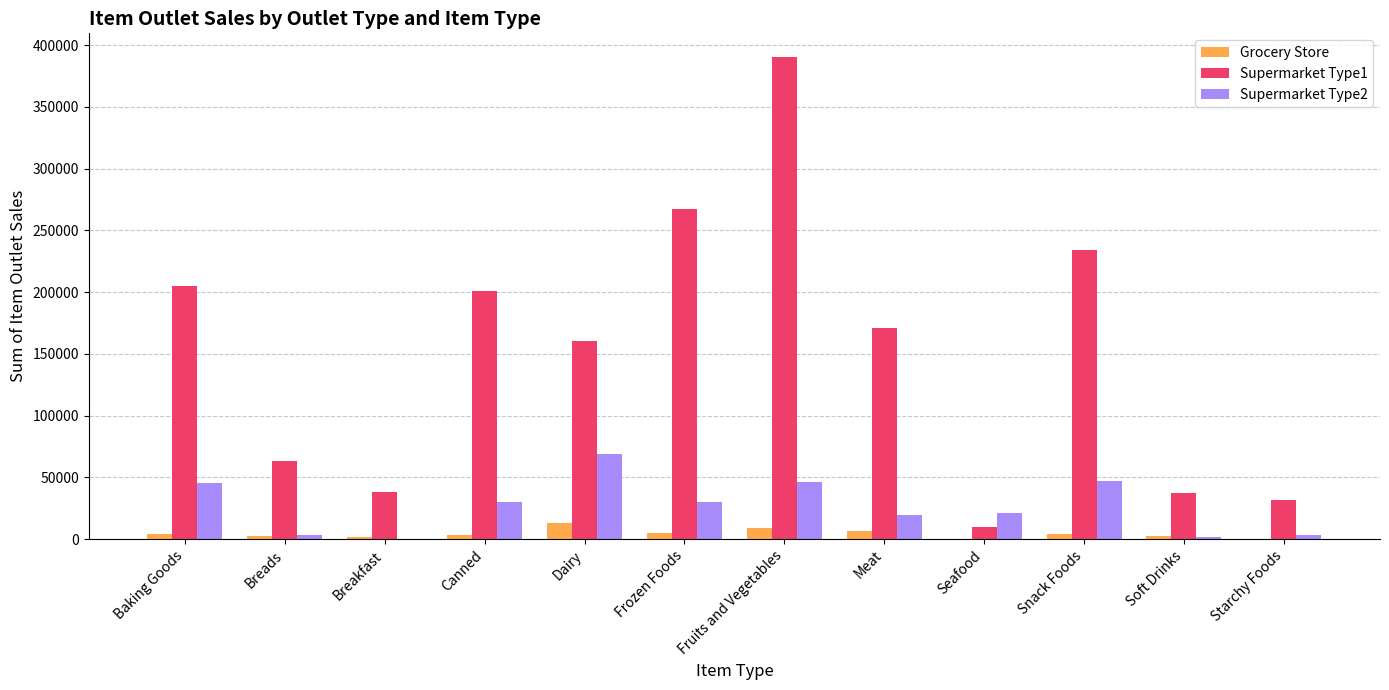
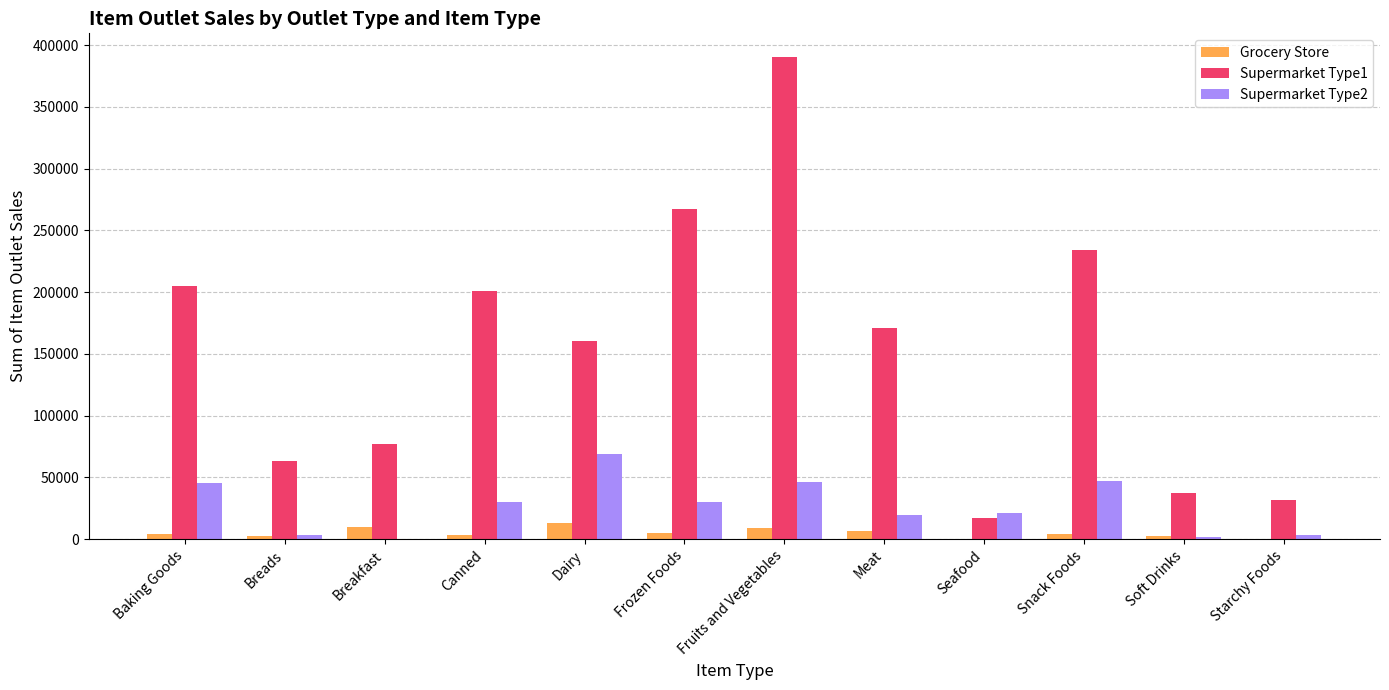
Grocery Store, Breakfast: 2000 -> 10000
Supermarket Type1, Breakfast: 39000 -> 77000
Supermarket Type1, Seafood: 10000 -> 17000
